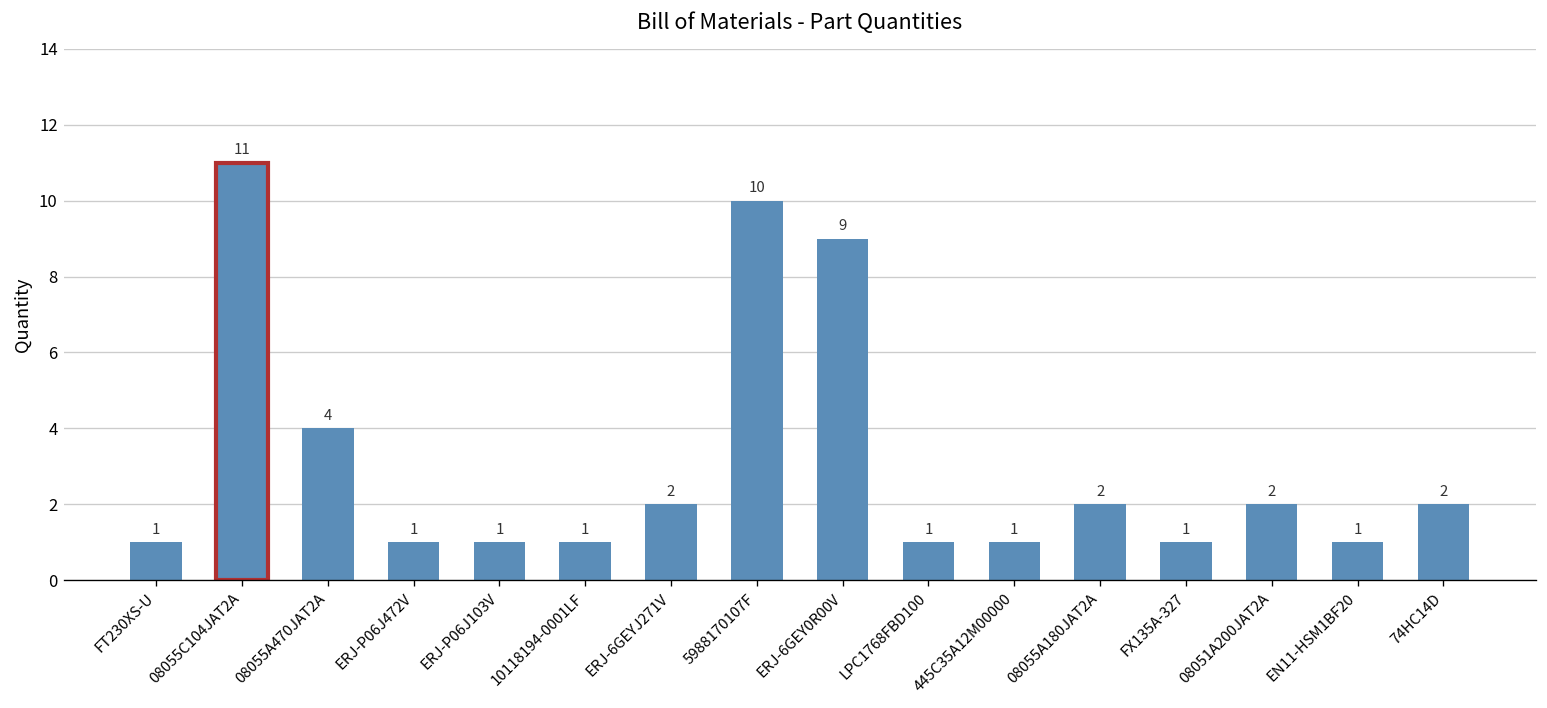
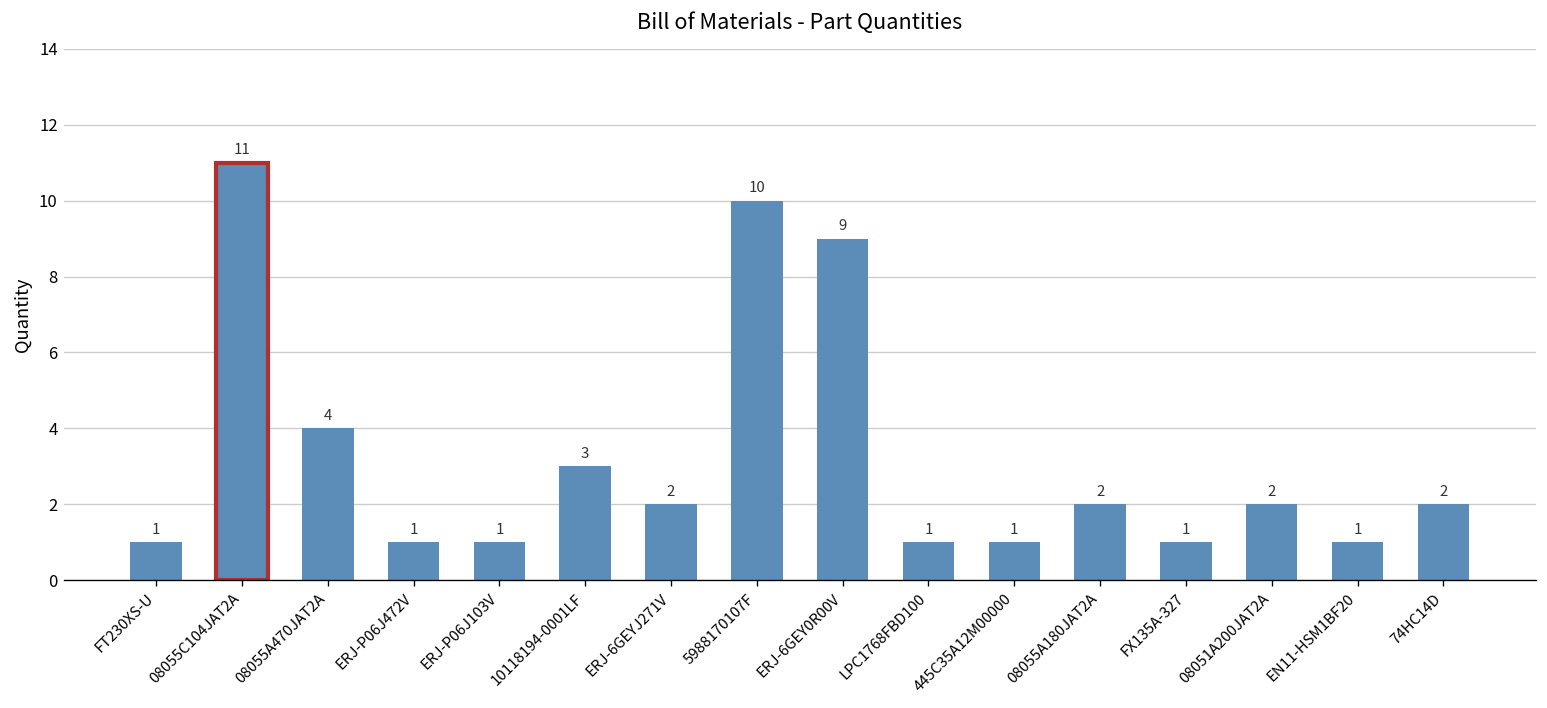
10118194-0001LF: 1 -> 3
